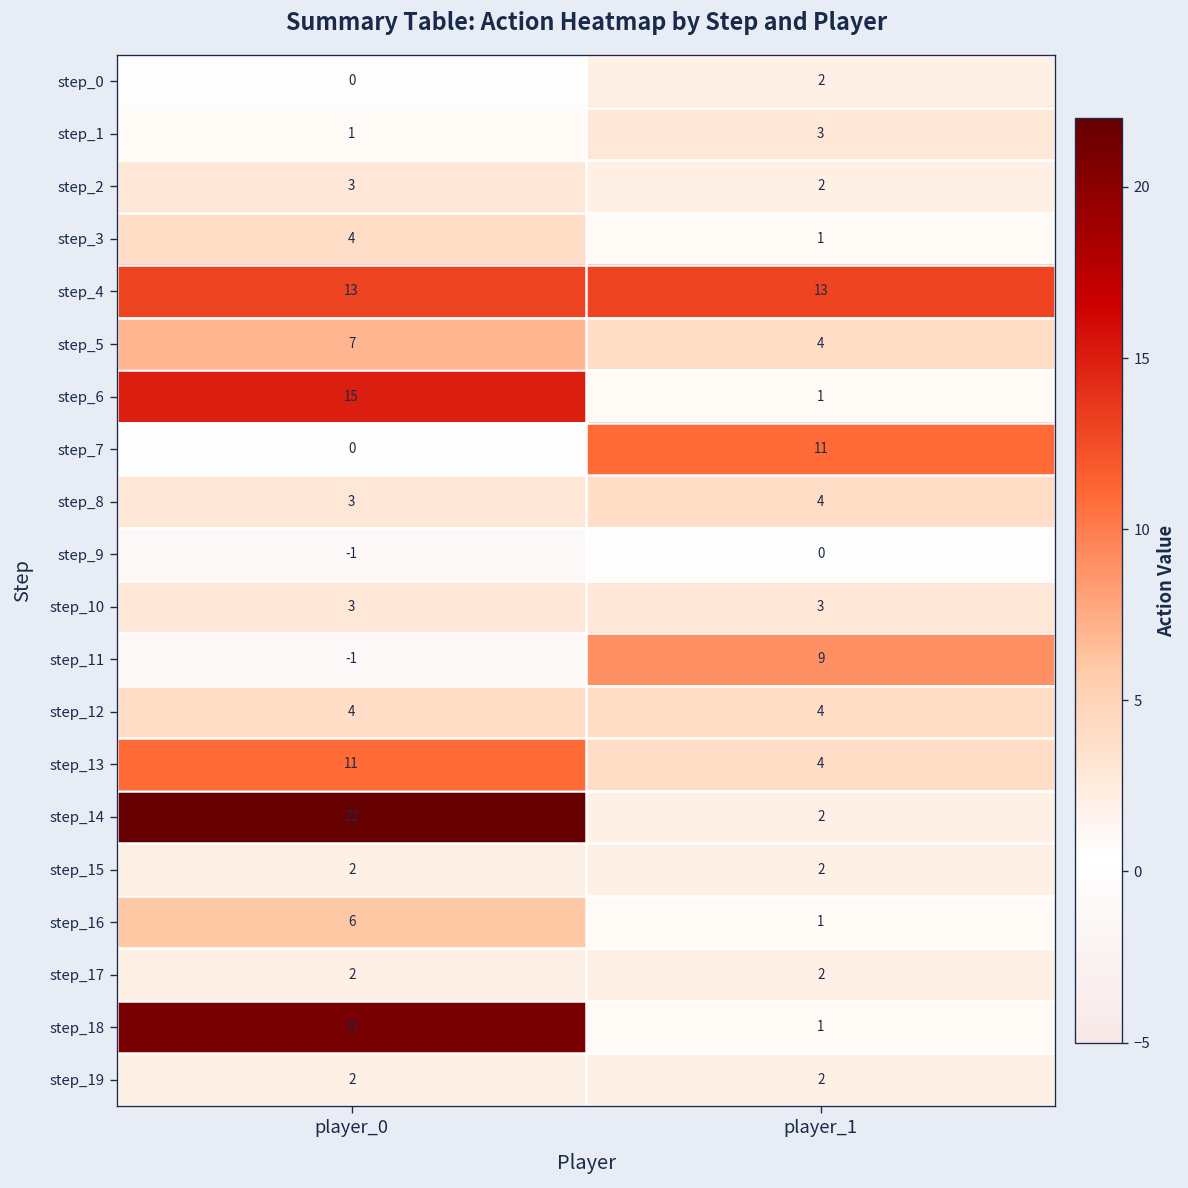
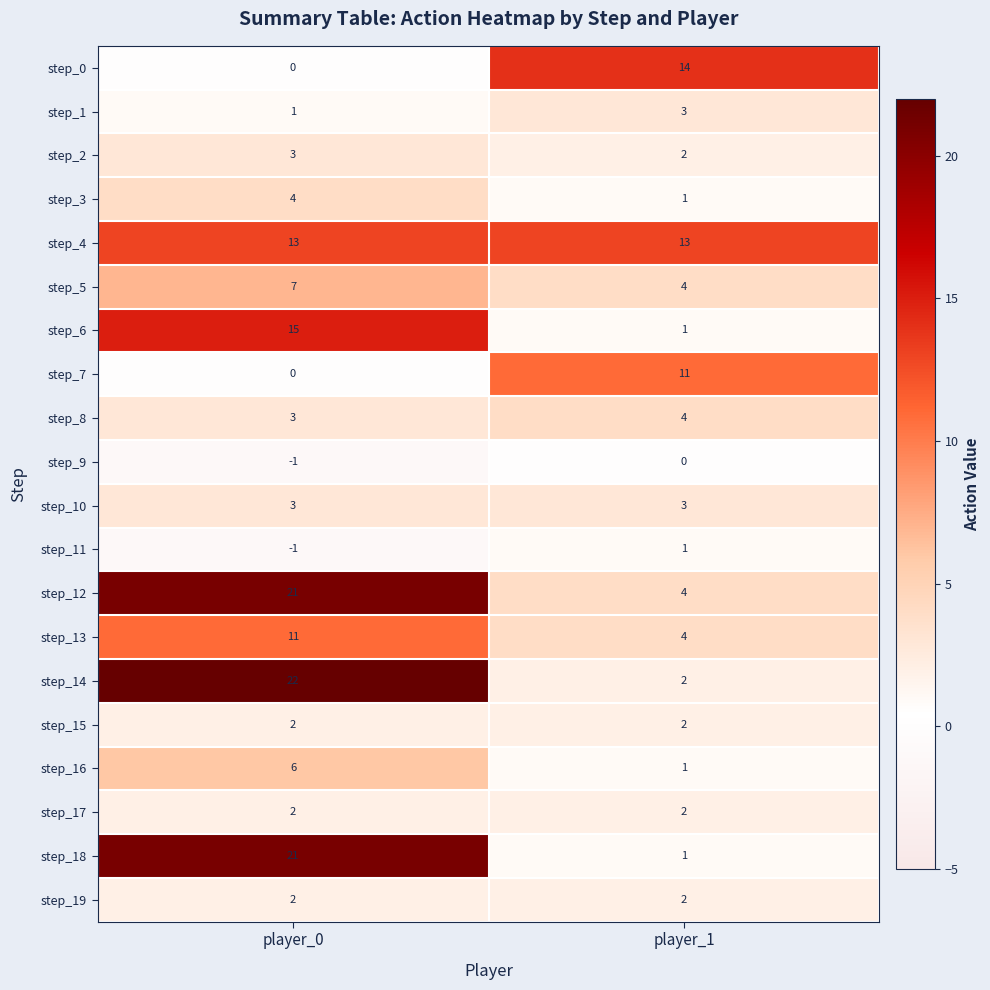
step_0, player_1: 2 -> 14
step_11, player_1: 9 -> 1
step_12, player_0: 4 -> 21
